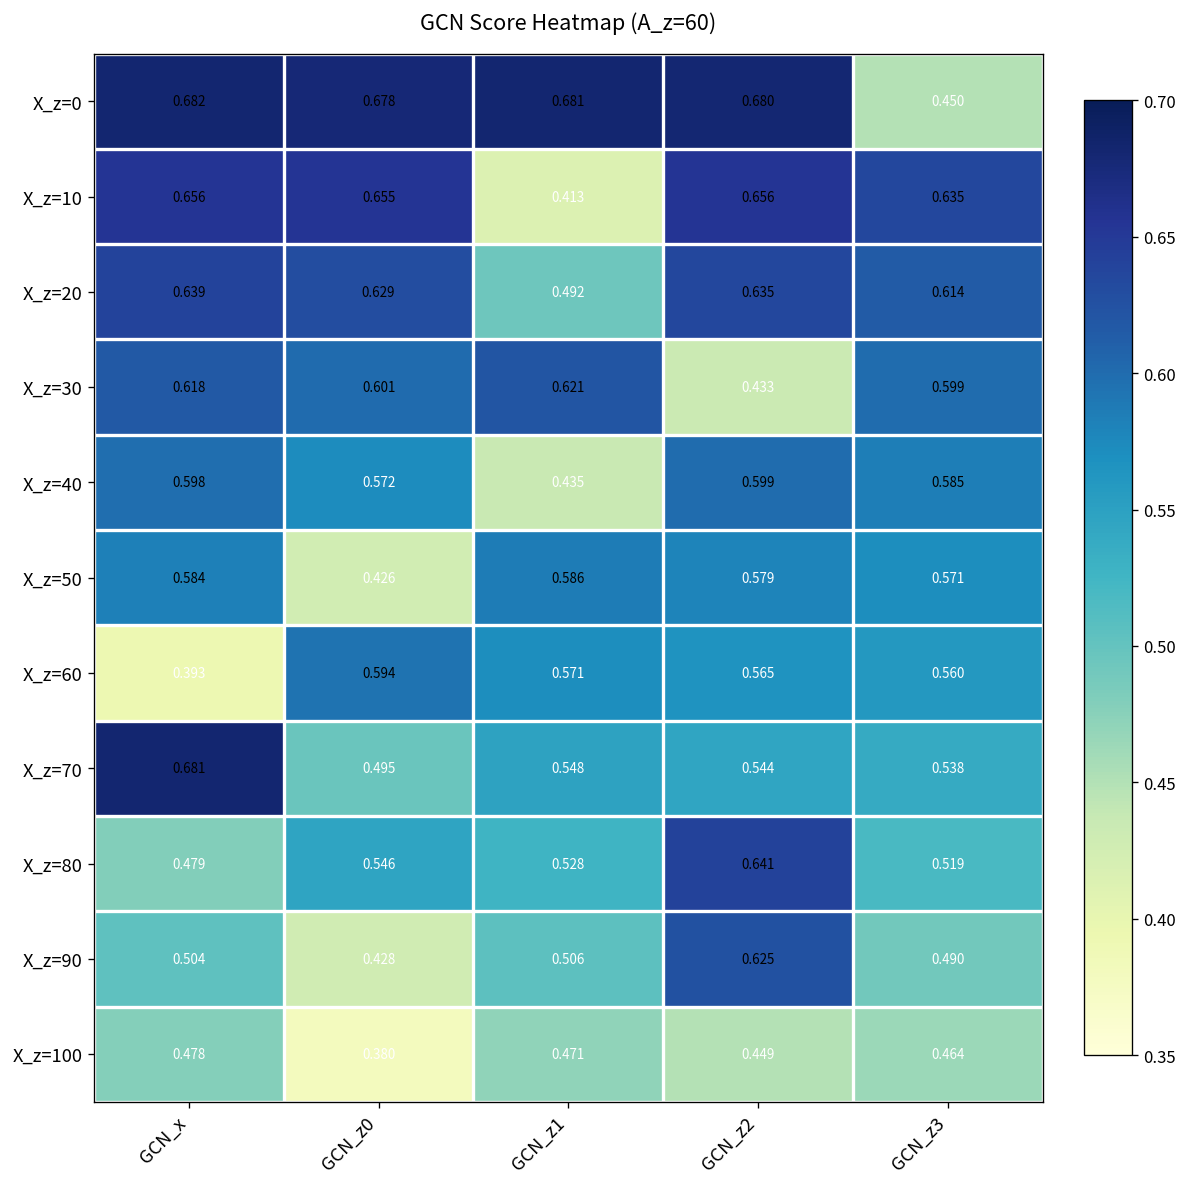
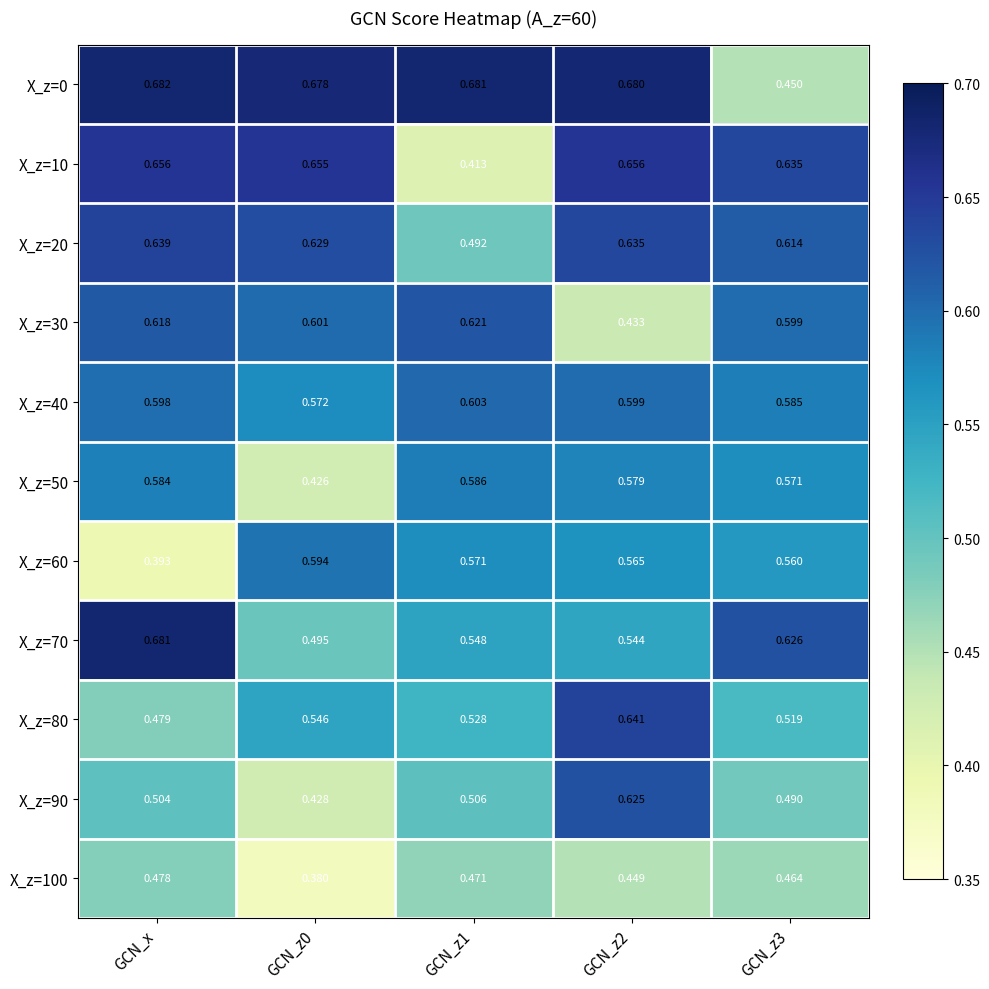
X_z=40, GCN_z1: 0.435 -> 0.603
X_z=70, GCN_z3: 0.538 -> 0.626
